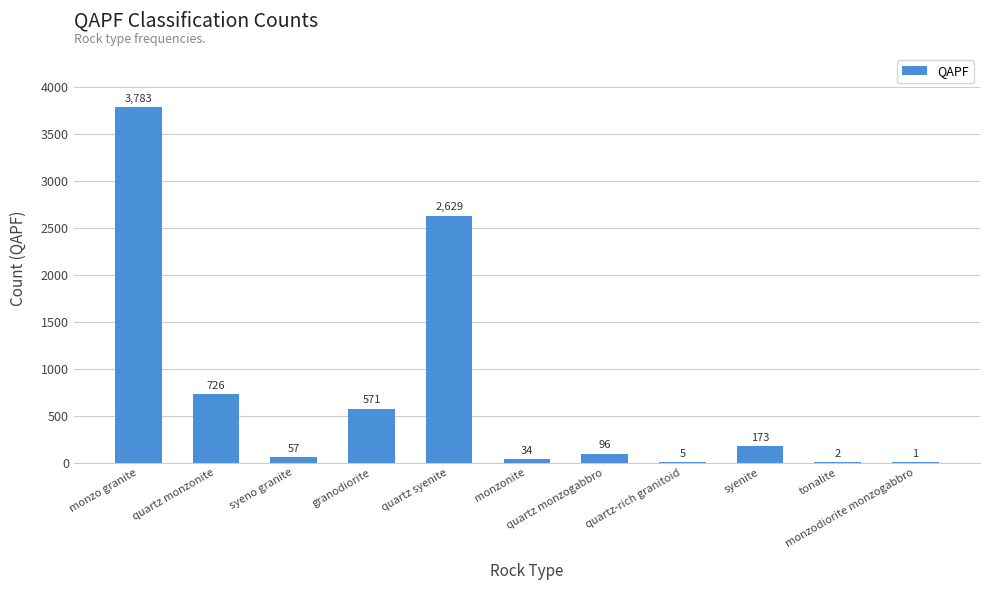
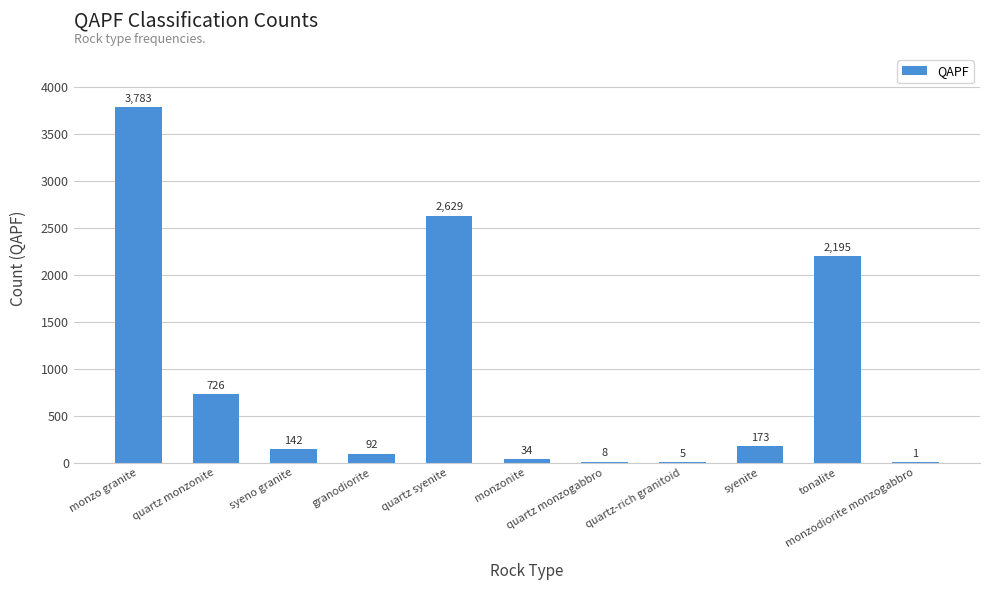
syeno granite: 57 -> 142
granodiorite: 571 -> 92
quartz monzogabbro: 96 -> 8
tonalite: 2 -> 2,195
